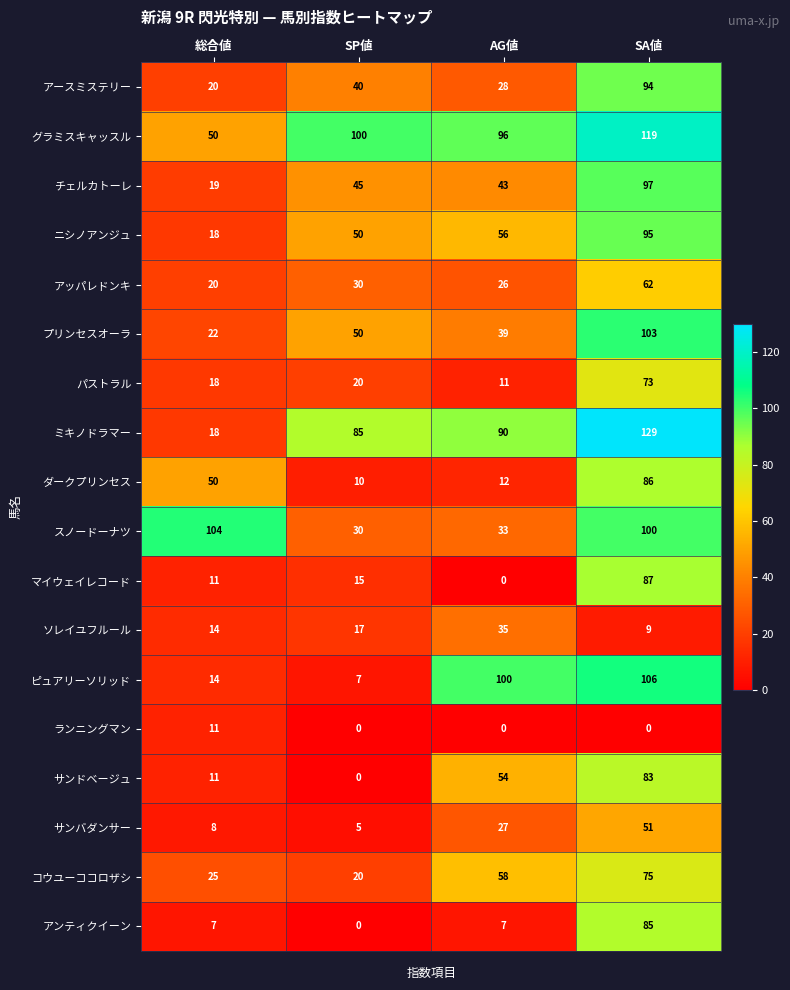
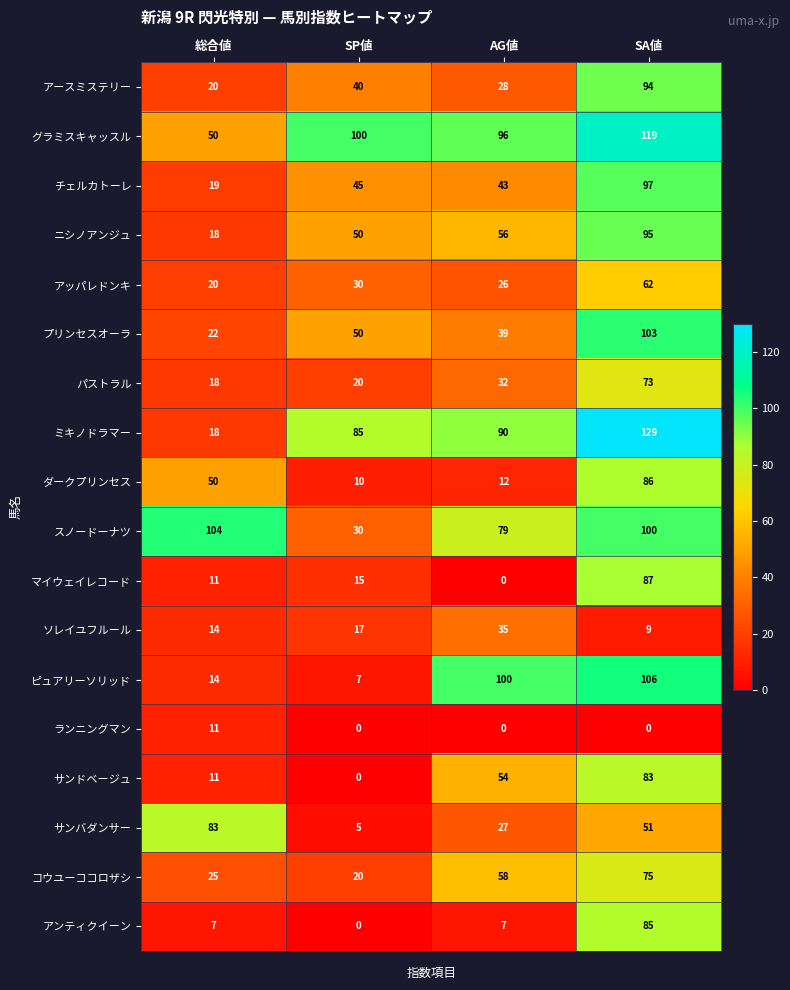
パストラル, AG値: 11 -> 32
スノードーナツ, AG値: 33 -> 79
サンバダンサー, 総合値: 8 -> 83
